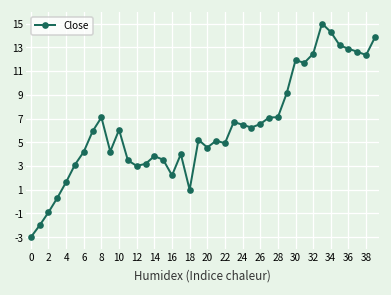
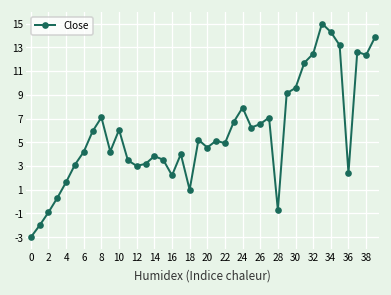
24: 6 -> 8
28: 7 -> -1
30: 12 -> 10
36: 13 -> 2
